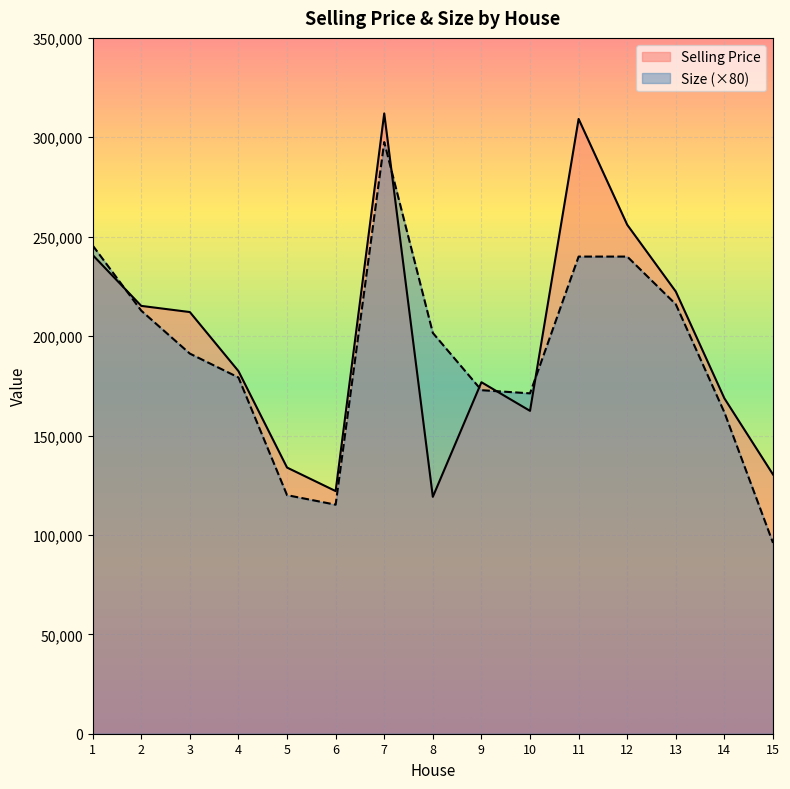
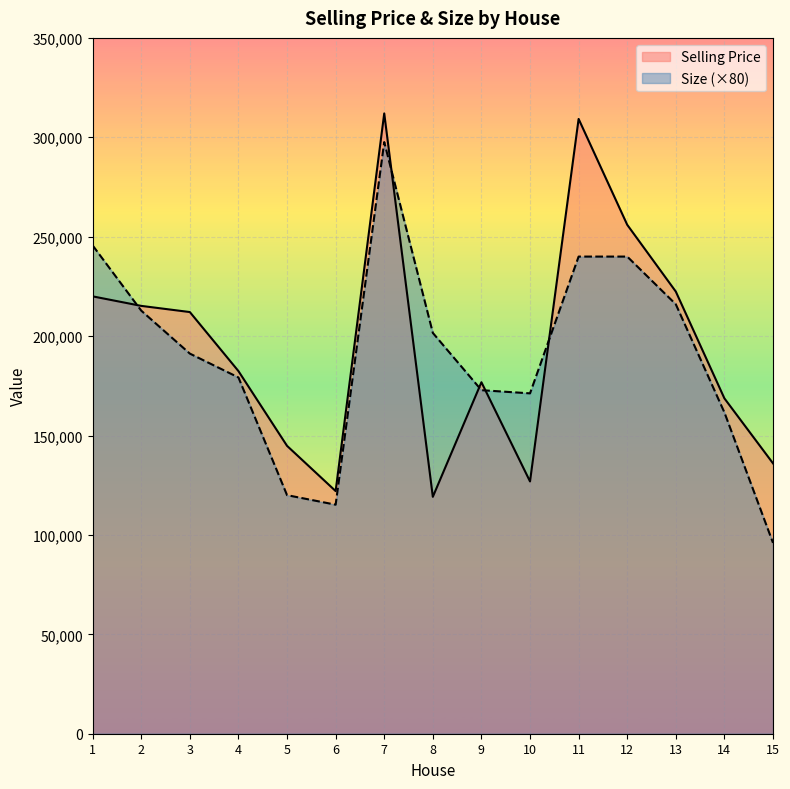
Selling Price, 1: 241,000 -> 220,000
Selling Price, 5: 134,000 -> 145,000
Selling Price, 10: 162,000 -> 127,000
Selling Price, 15: 130,000 -> 136,000
